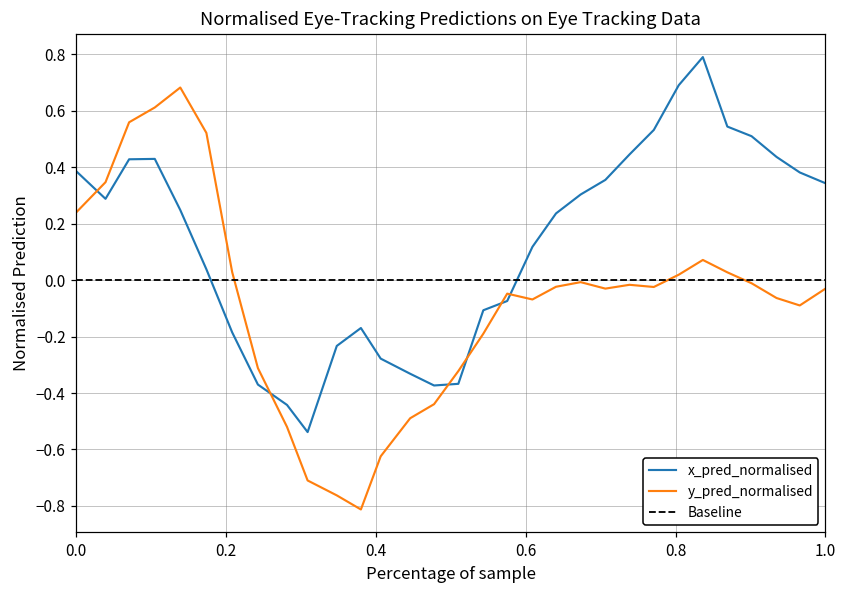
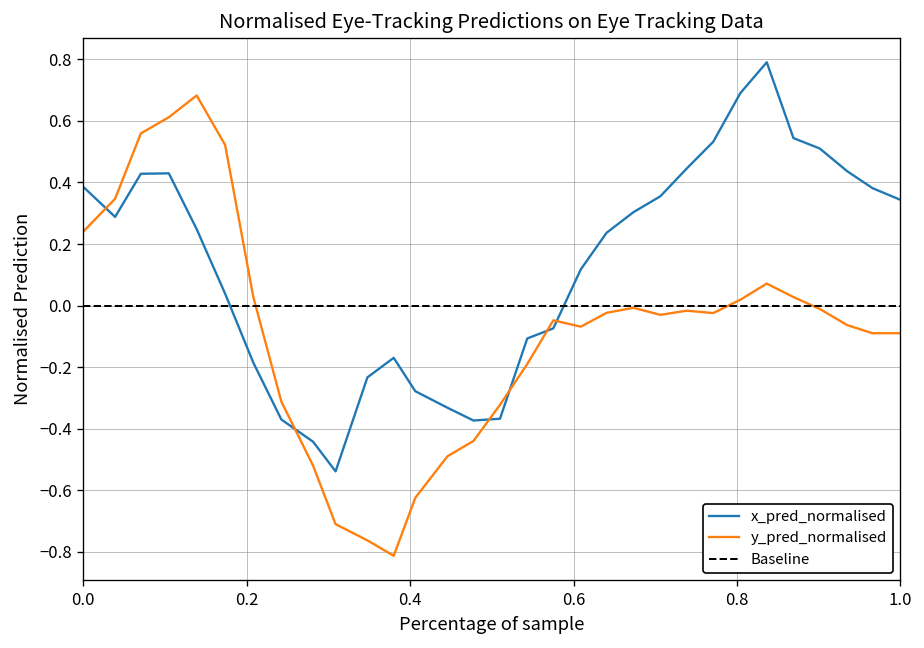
y_pred_normalised, 1.0: -0.03 -> -0.09
